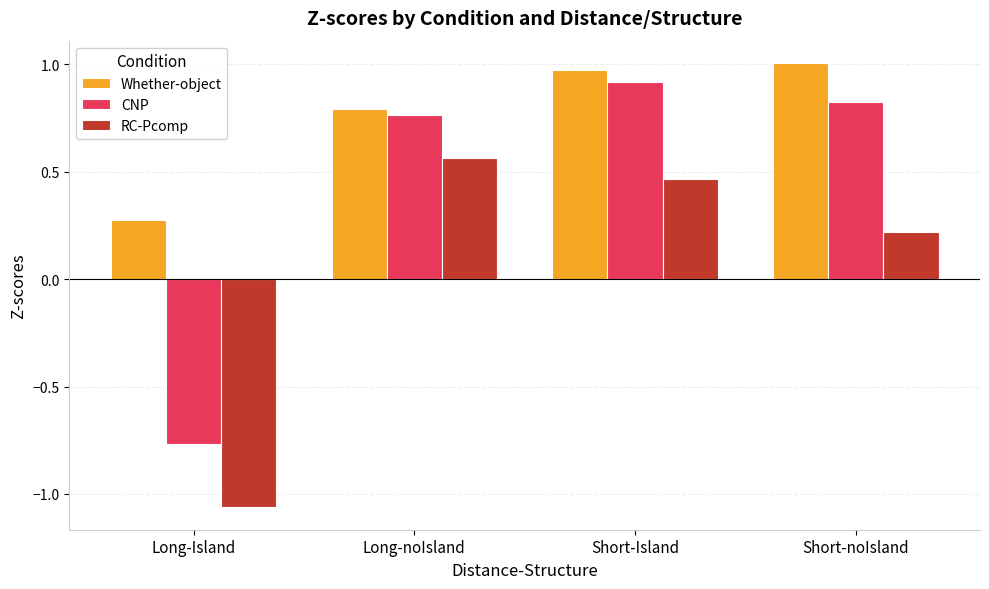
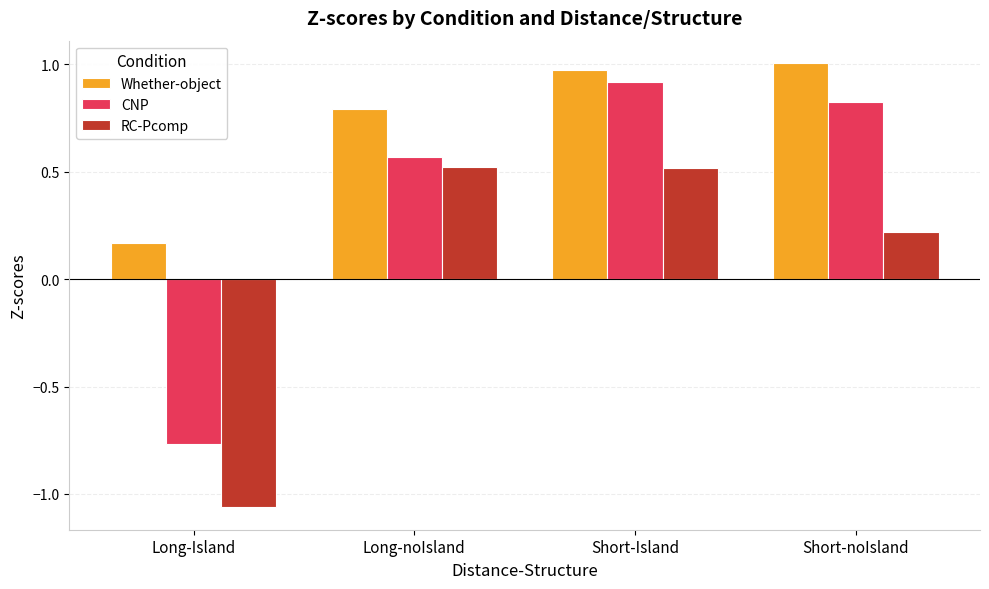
Whether-object, Long-Island: 0.27 -> 0.17
CNP, Long-noIsland: 0.76 -> 0.57
RC-Pcomp, Long-noIsland: 0.56 -> 0.52
RC-Pcomp, Short-Island: 0.46 -> 0.52
